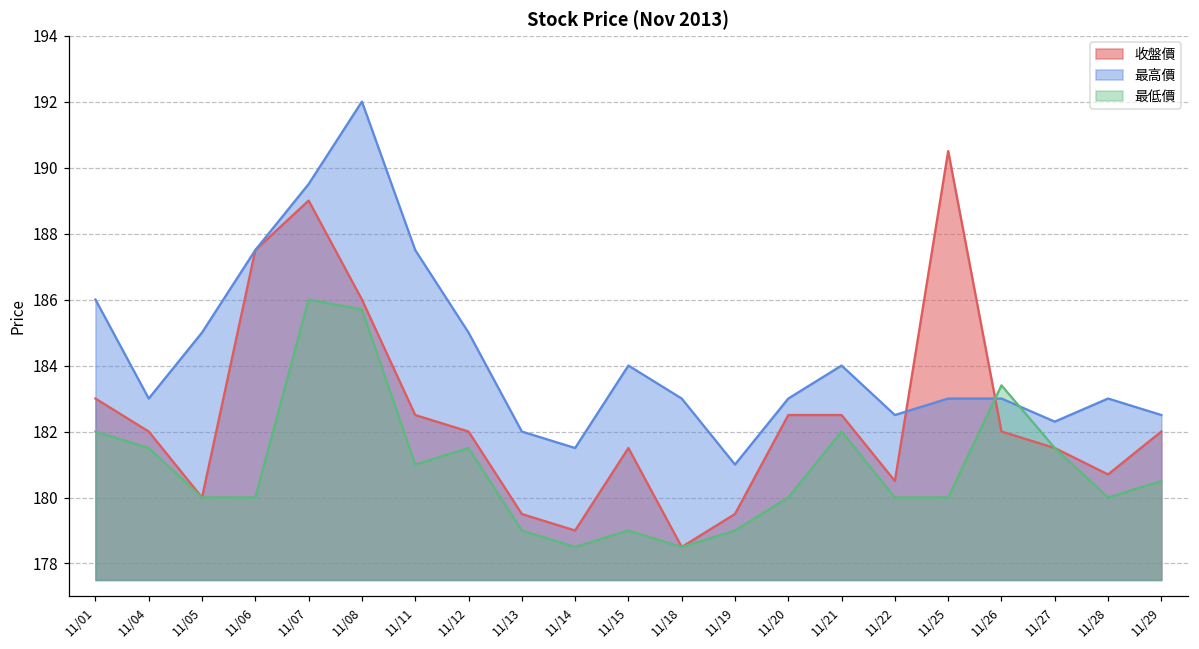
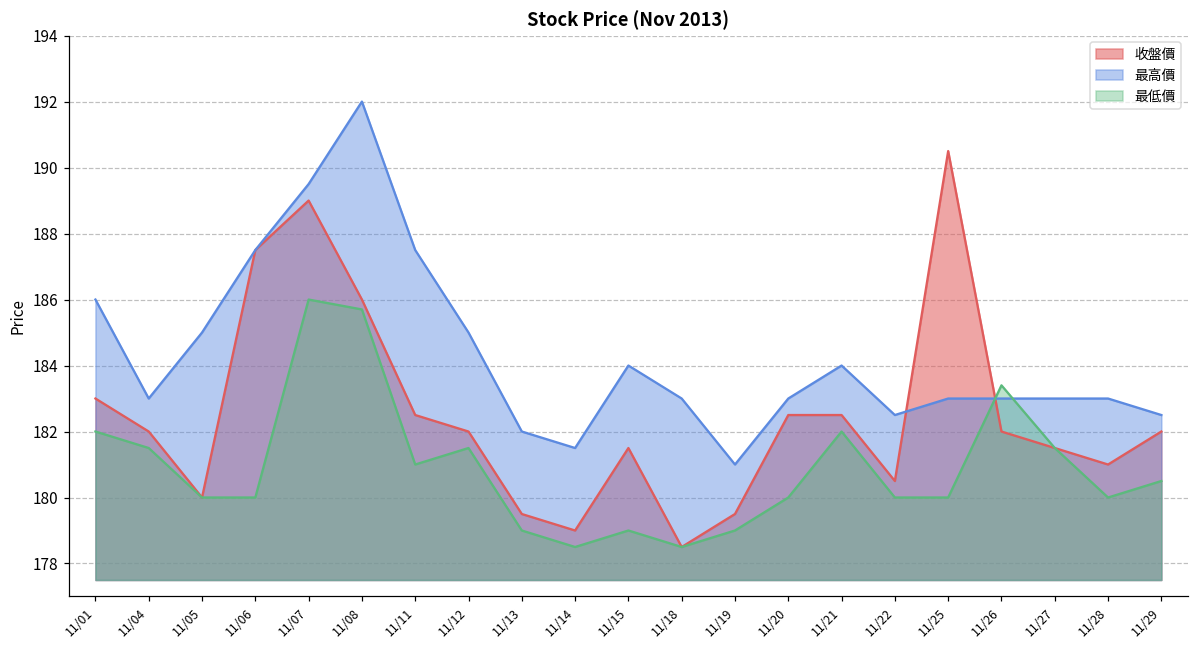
最高價, 11/27: 182.3 -> 183.0
收盤價, 11/28: 180.7 -> 181.0
